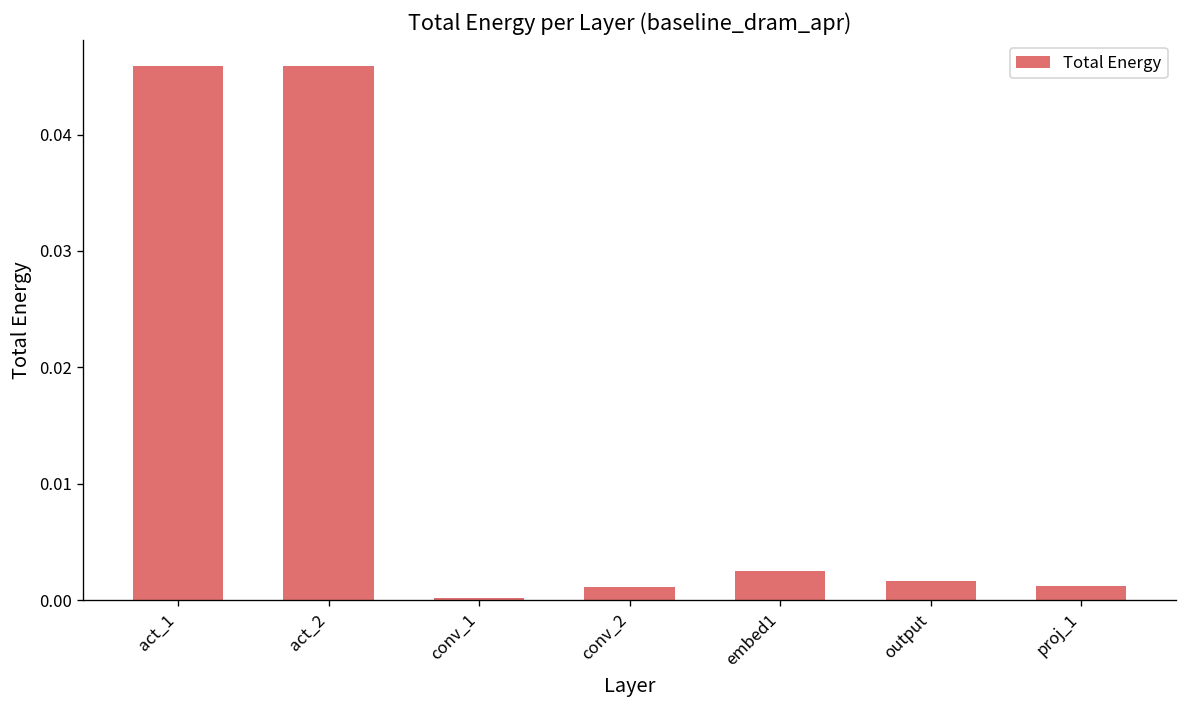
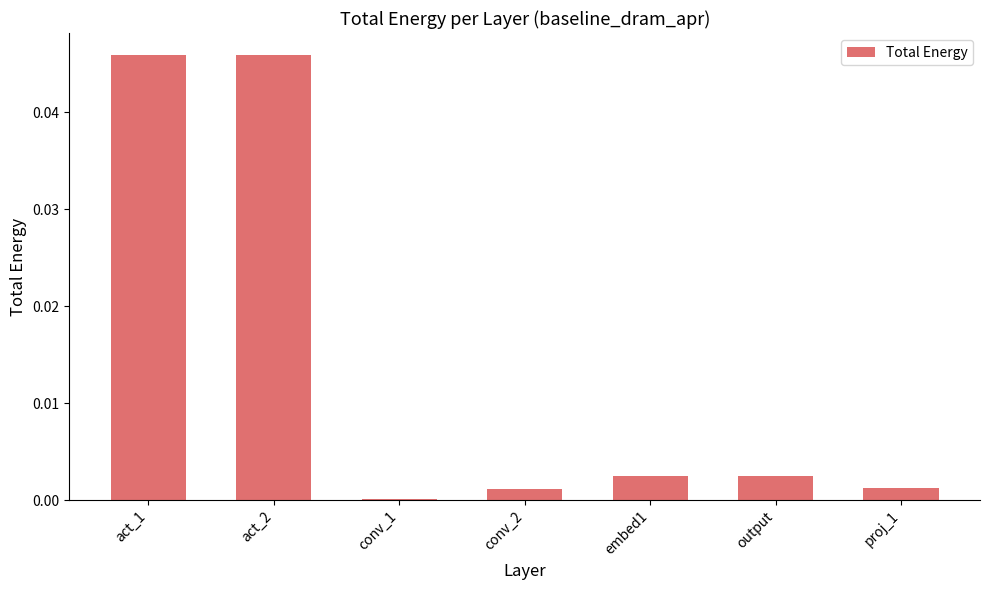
output: 0.0016 -> 0.0025
